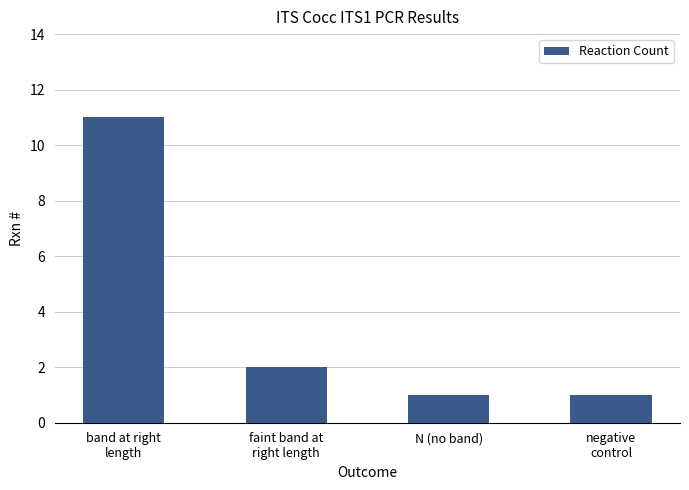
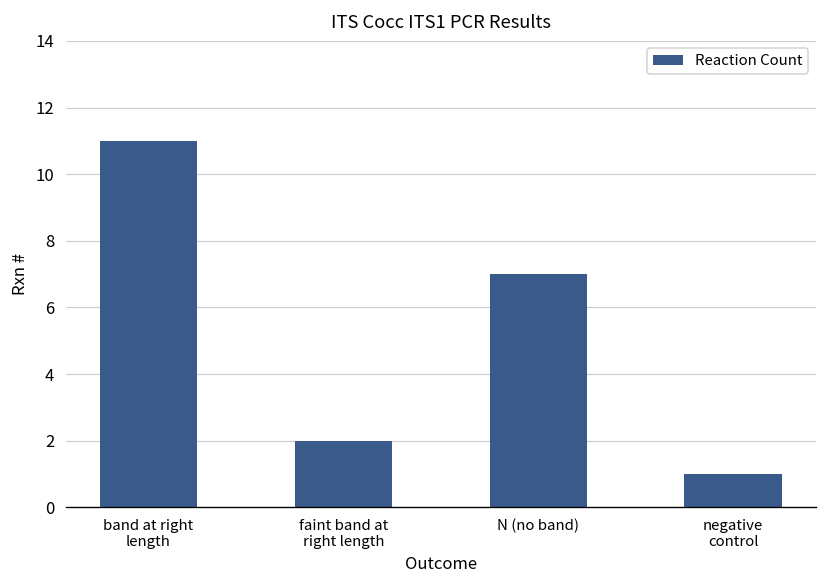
N (no band): 1 -> 7
